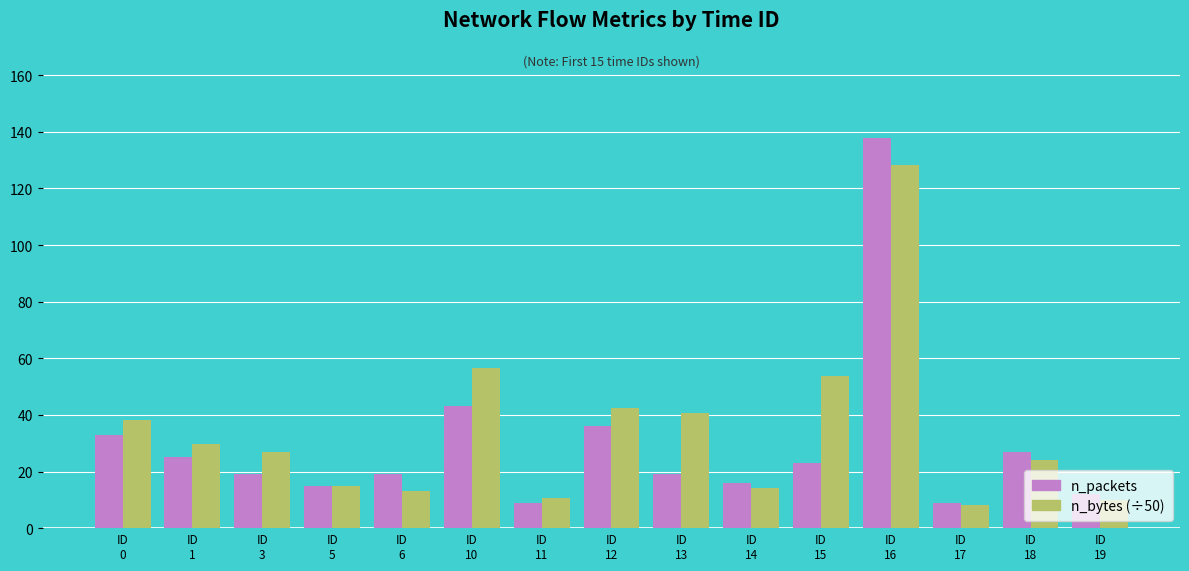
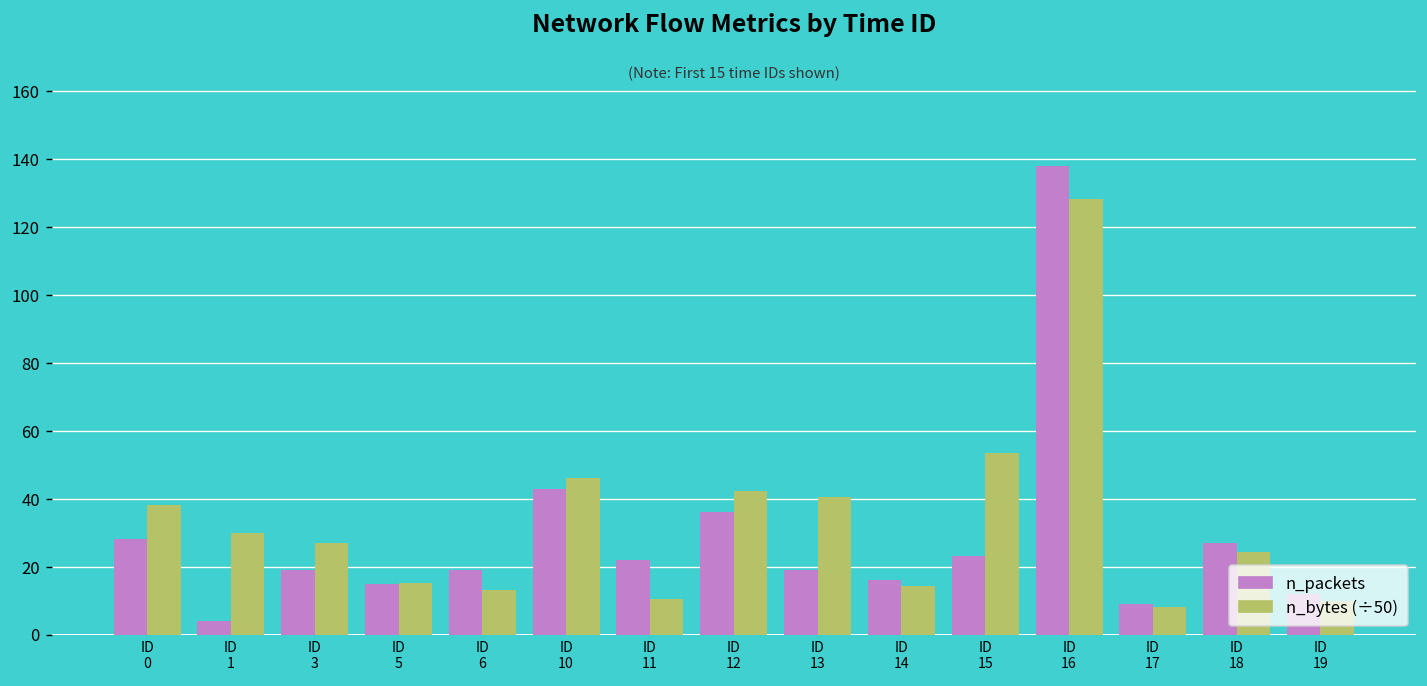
n_packets, ID 0: 33 -> 28
n_packets, ID 1: 25 -> 4
n_bytes (÷50), ID 10: 57 -> 46
n_packets, ID 11: 9 -> 22
